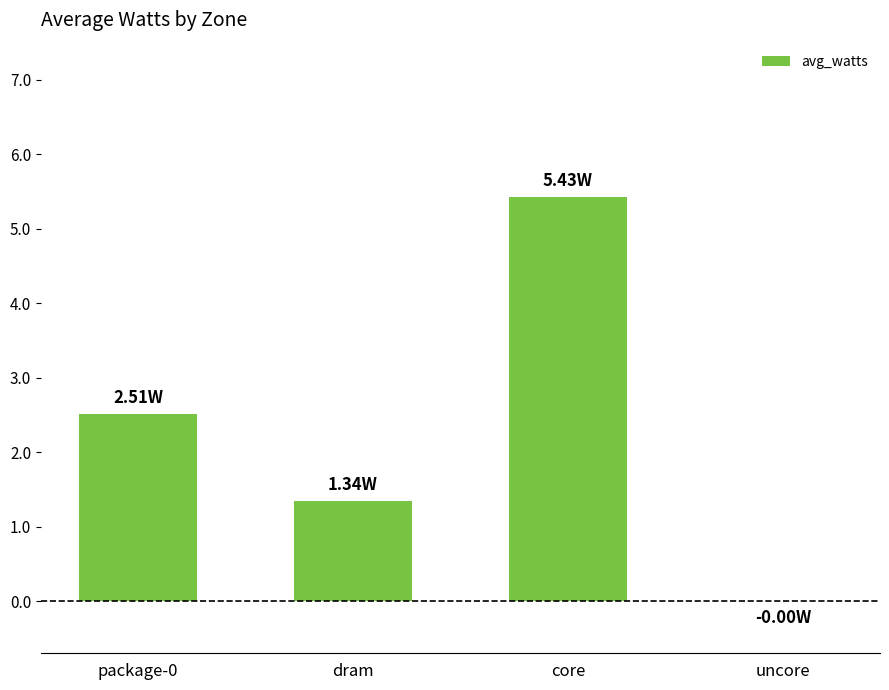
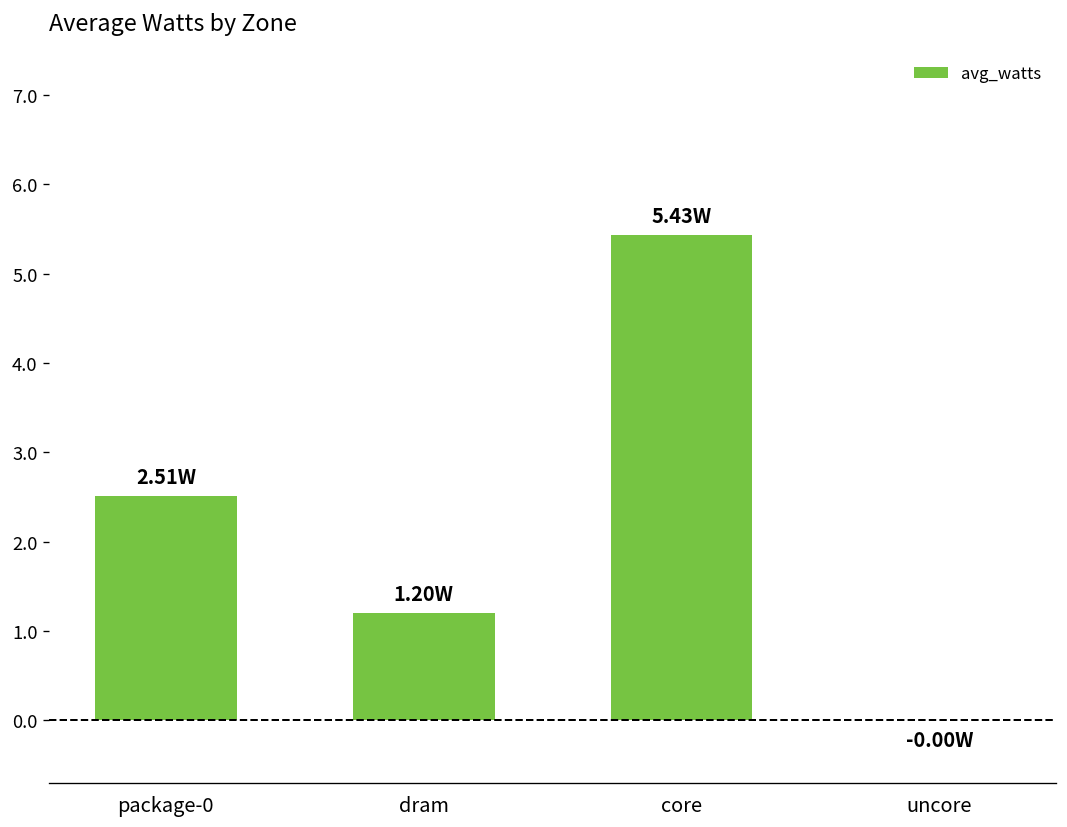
dram: 1.34W -> 1.20W
